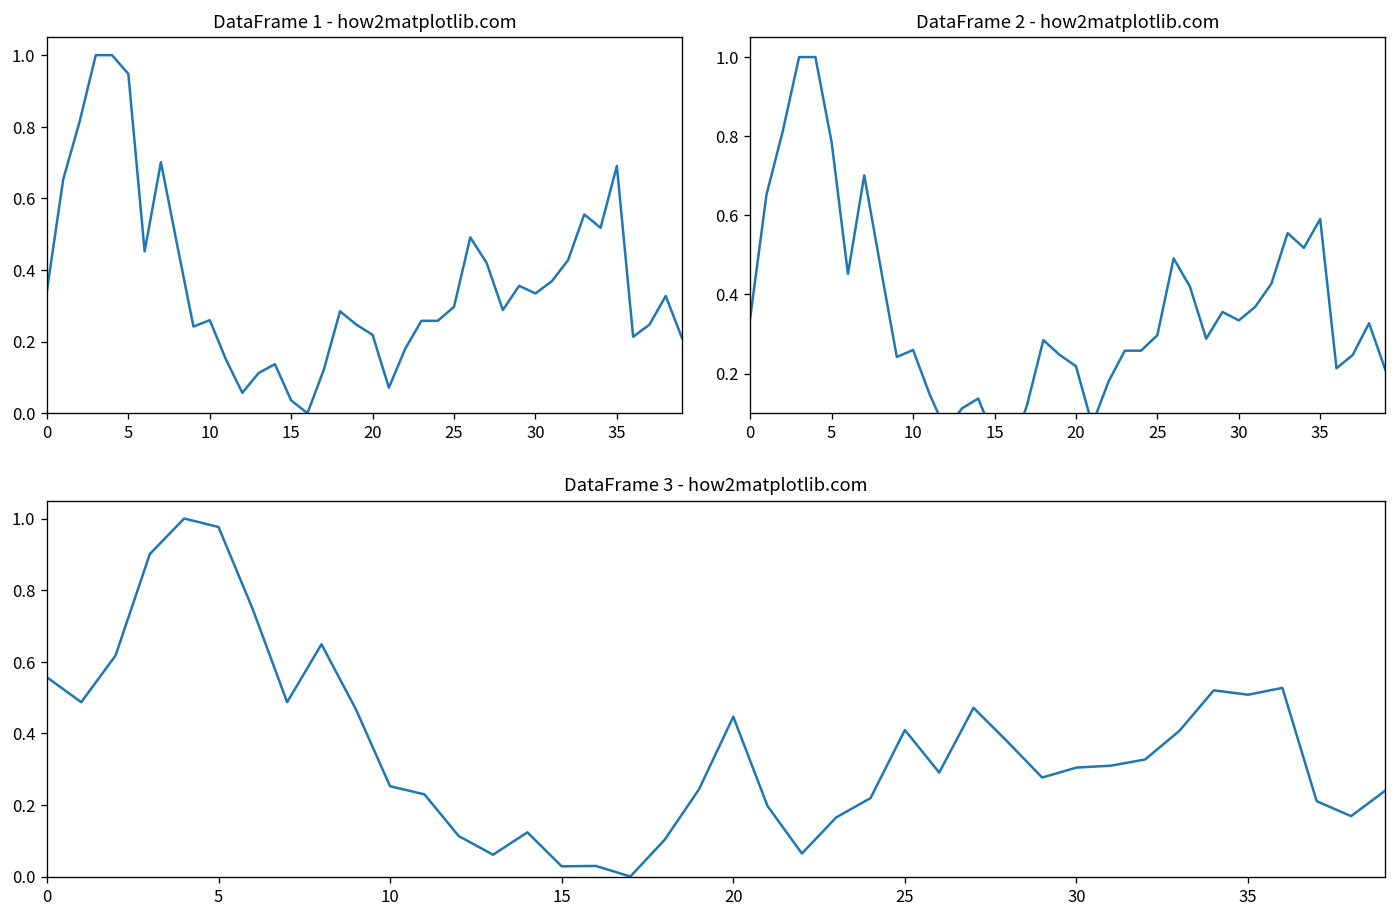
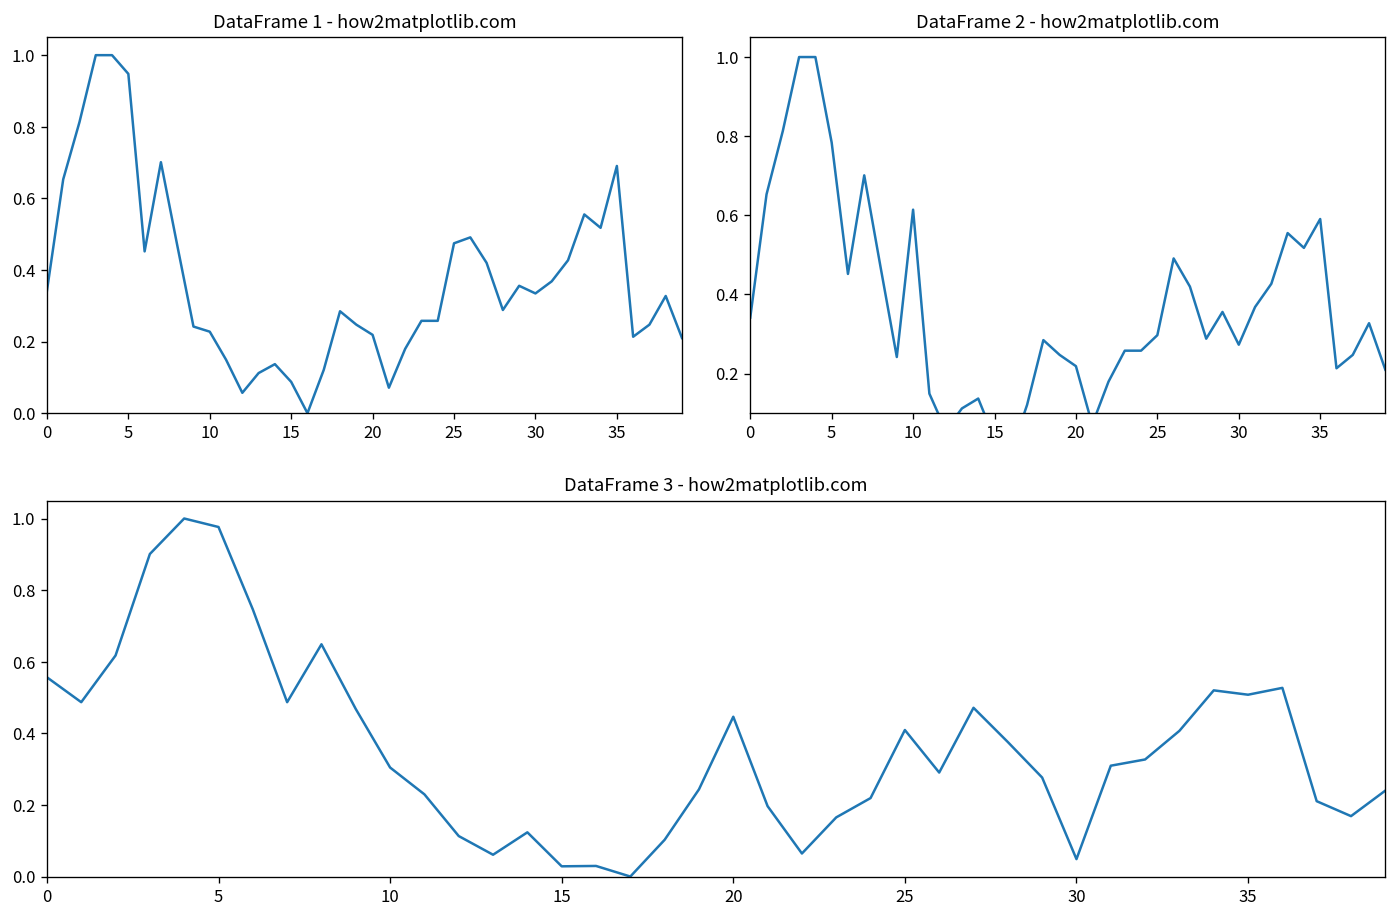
DataFrame 1 - how2matplotlib.com, 10: 0.26 -> 0.23
DataFrame 1 - how2matplotlib.com, 15: 0.04 -> 0.09
DataFrame 1 - how2matplotlib.com, 25: 0.30 -> 0.47
DataFrame 2 - how2matplotlib.com, 10: 0.26 -> 0.61
DataFrame 2 - how2matplotlib.com, 30: 0.33 -> 0.27
DataFrame 3 - how2matplotlib.com, 10: 0.25 -> 0.30
DataFrame 3 - how2matplotlib.com, 30: 0.30 -> 0.05
